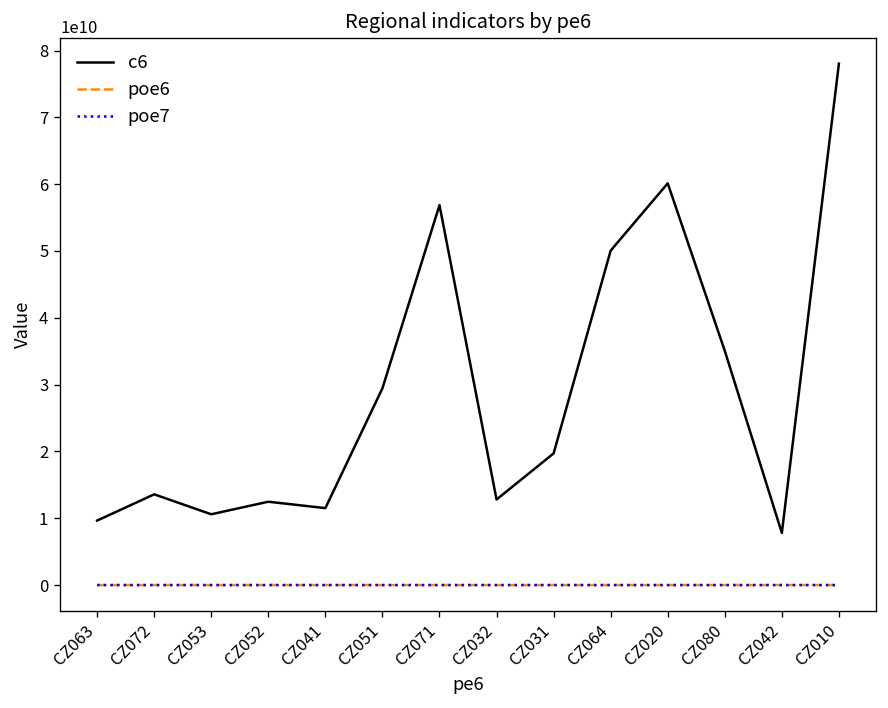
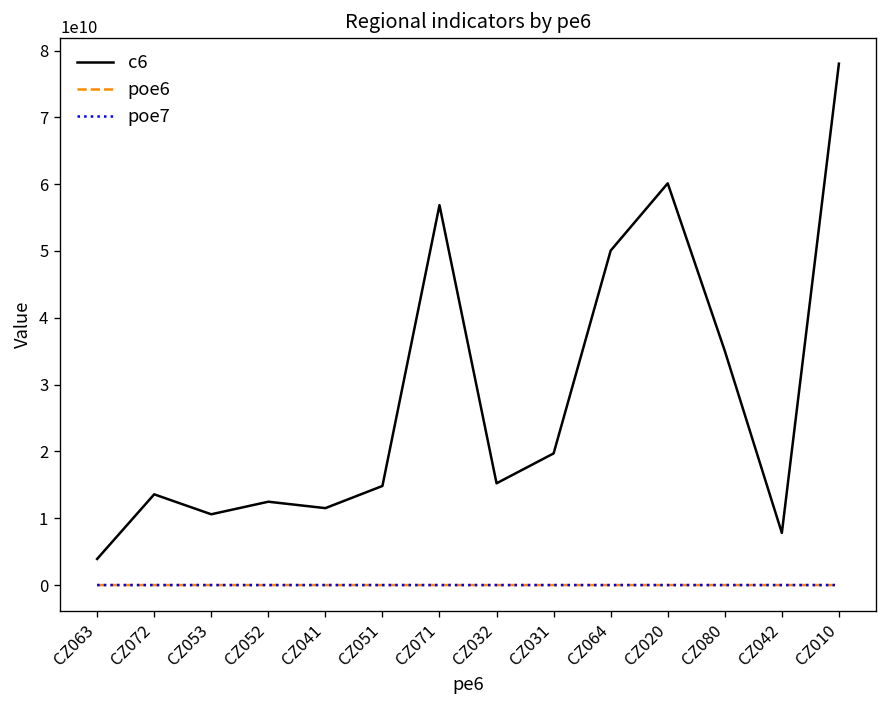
c6, CZ063: 10000000000 -> 4000000000
c6, CZ051: 29000000000 -> 15000000000
c6, CZ032: 13000000000 -> 15000000000
